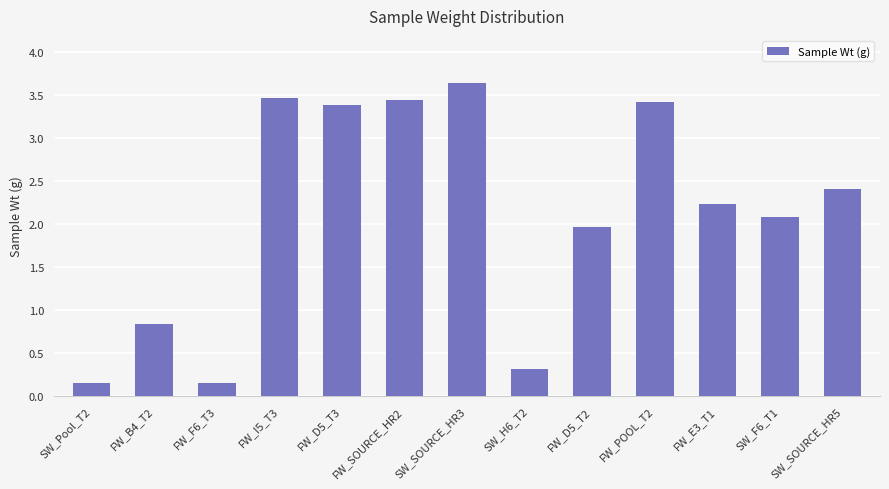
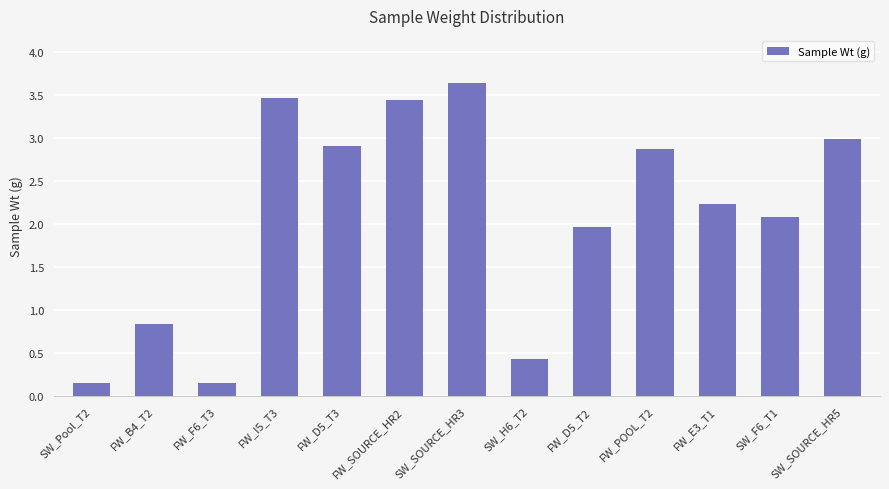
FW_D5_T3: 3.4 -> 2.9
SW_H6_T2: 0.3 -> 0.4
FW_POOL_T2: 3.4 -> 2.9
SW_SOURCE_HR5: 2.4 -> 3.0
